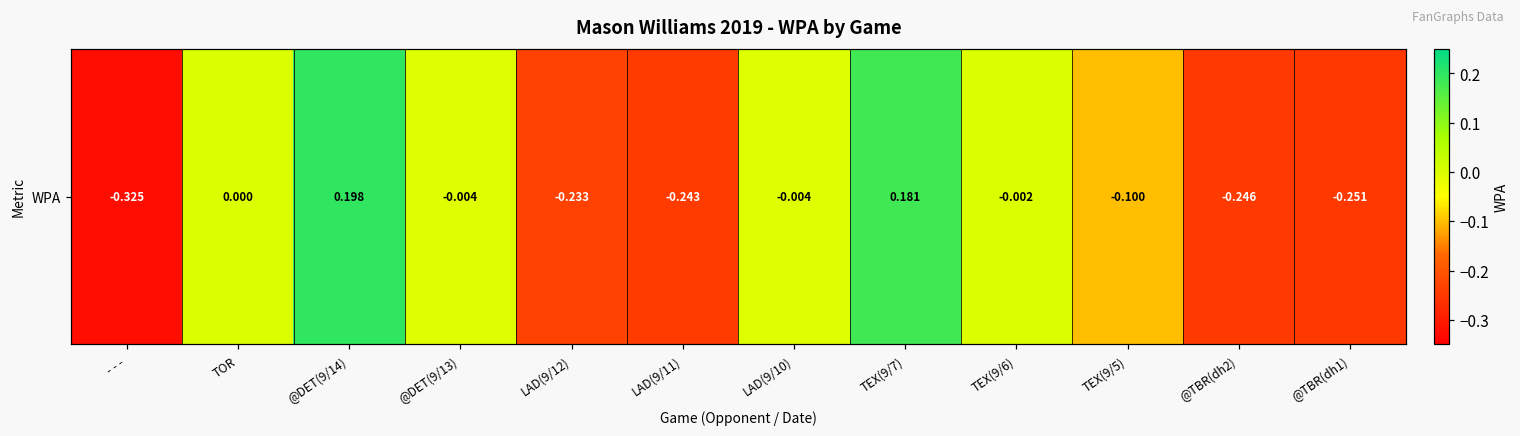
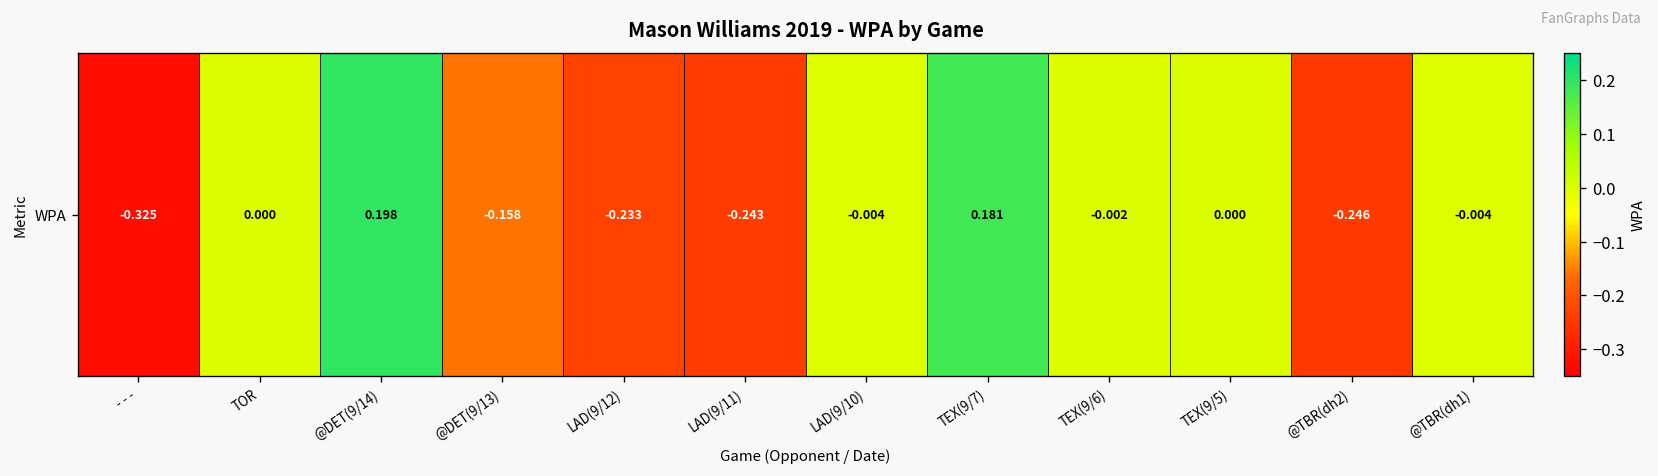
WPA, @DET(9/13): -0.004 -> -0.158
WPA, TEX(9/5): -0.100 -> 0.000
WPA, @TBR(dh1): -0.251 -> -0.004
